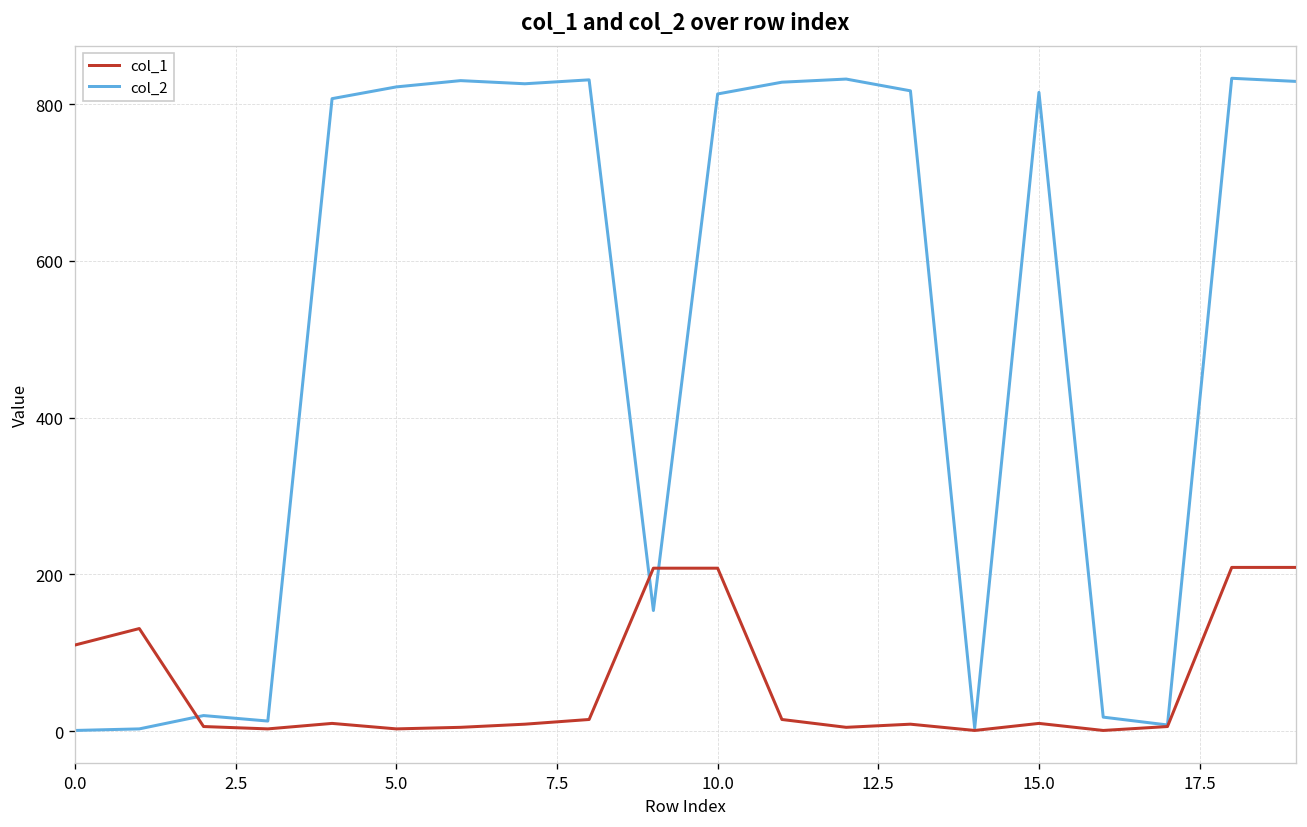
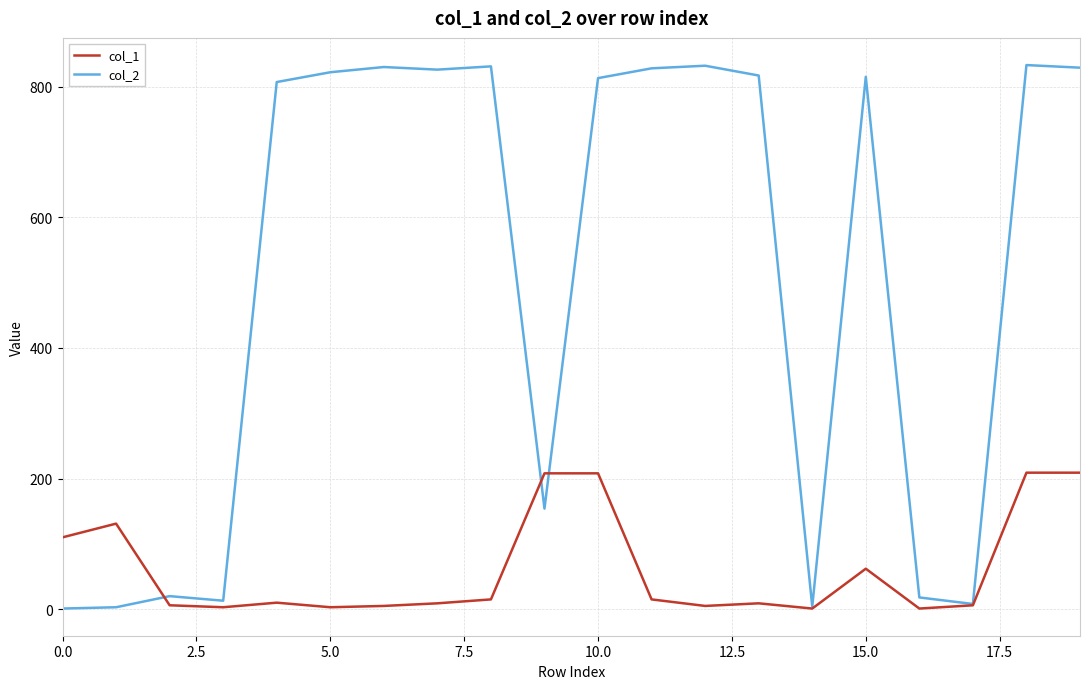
col_1, 15.0: 10 -> 60
